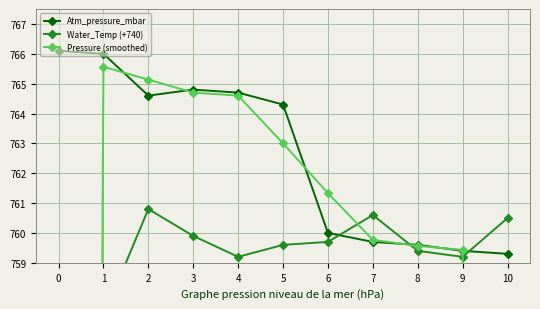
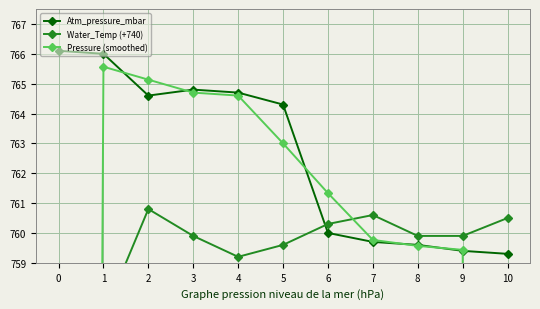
Water_Temp (+740), 6: 759.7 -> 760.3
Water_Temp (+740), 8: 759.4 -> 759.9
Water_Temp (+740), 9: 759.2 -> 759.9
